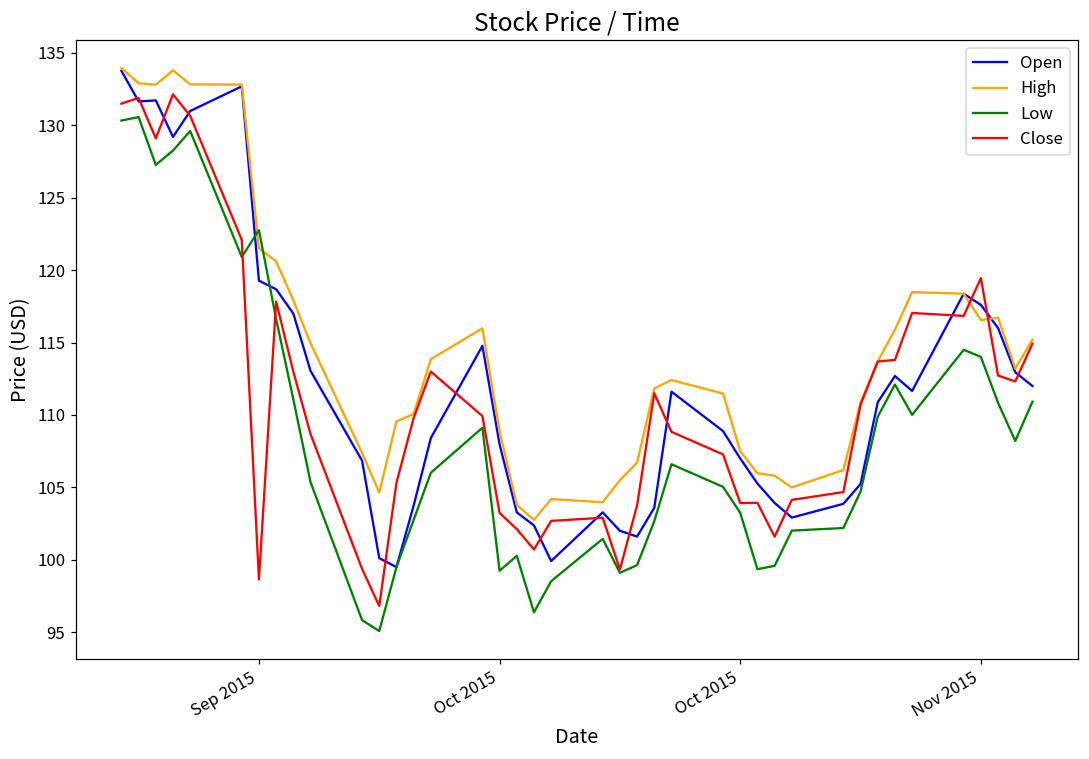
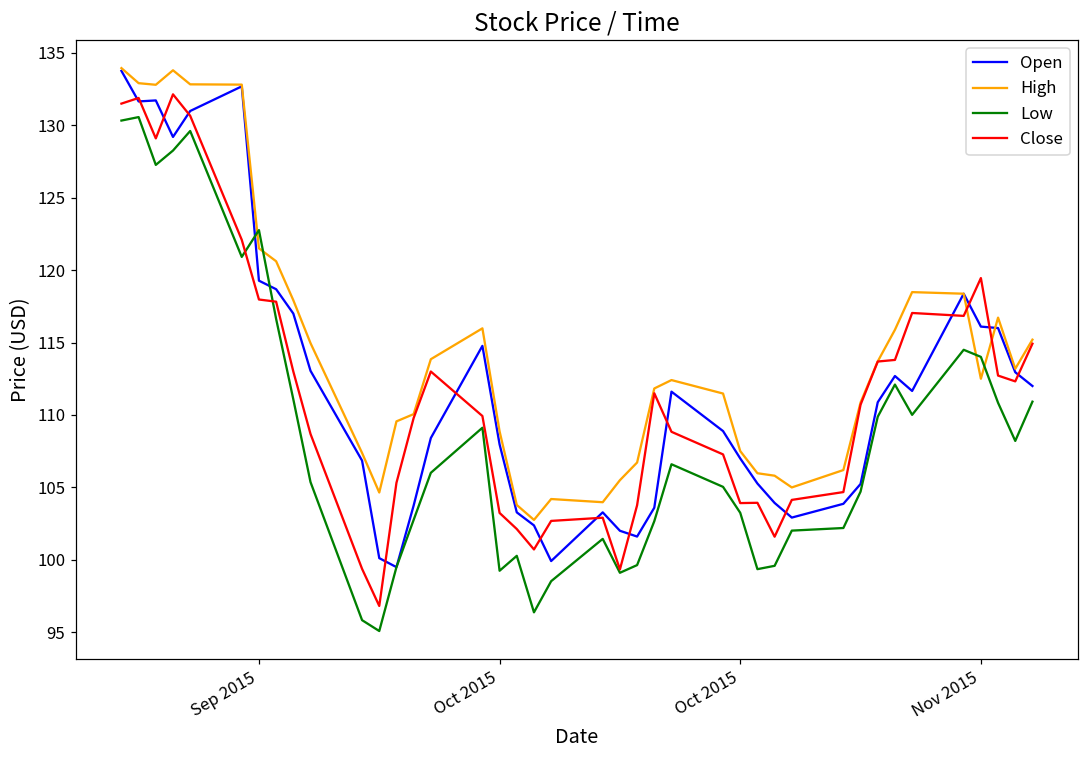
Close, Sep 2015: 98.7 -> 118.0
Open, Nov 2015: 117.6 -> 116.1
High, Nov 2015: 116.6 -> 112.5
